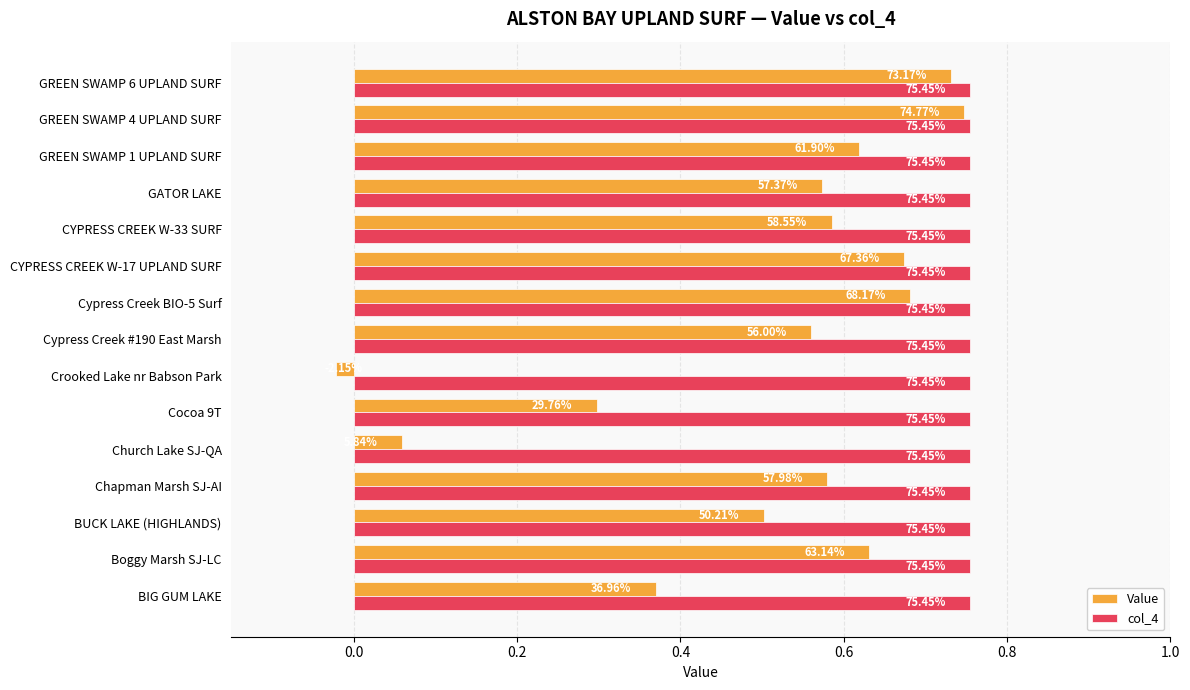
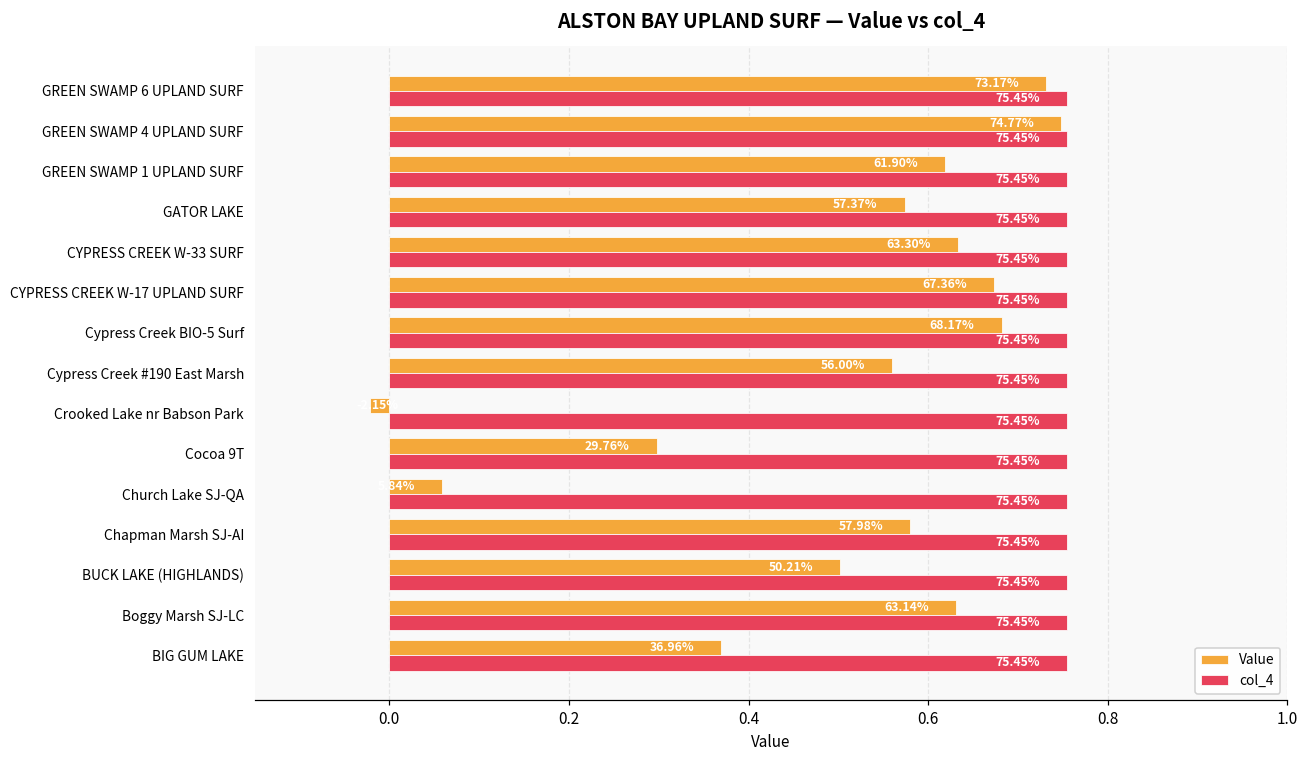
Value, CYPRESS CREEK W-33 SURF: 58.55% -> 63.30%
